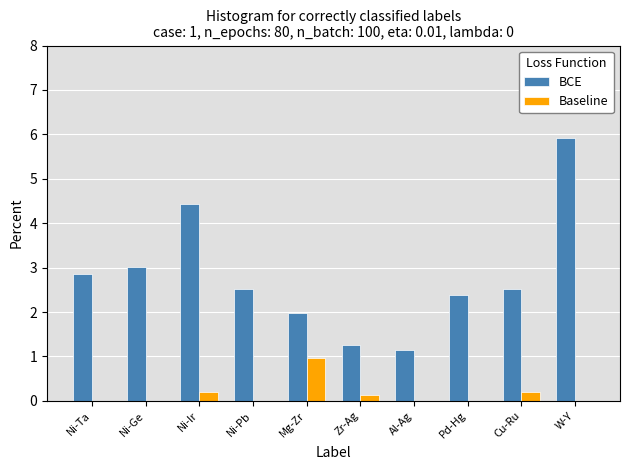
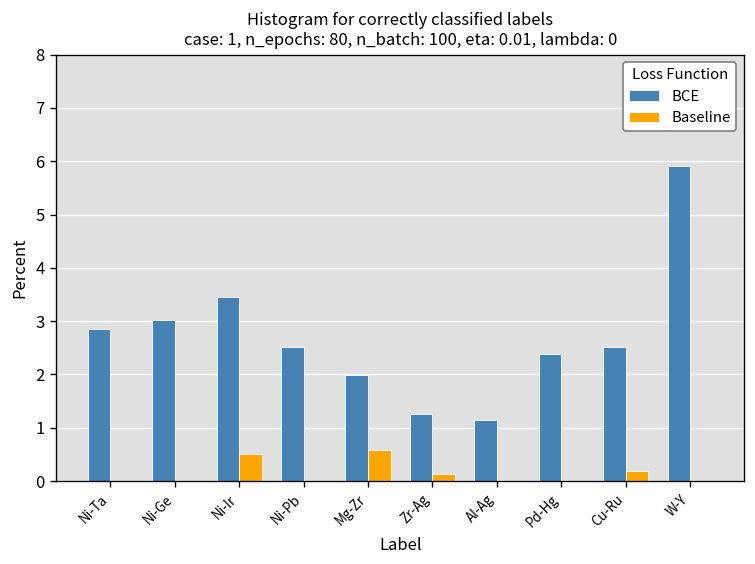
BCE, Ni-Ir: 4.4 -> 3.5
Baseline, Ni-Ir: 0.2 -> 0.5
Baseline, Mg-Zr: 1.0 -> 0.6
